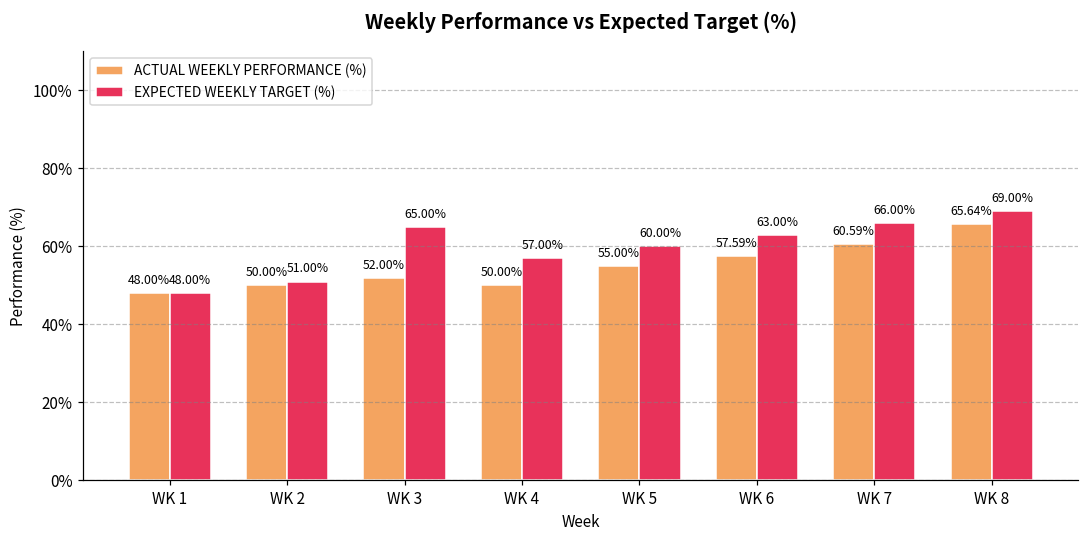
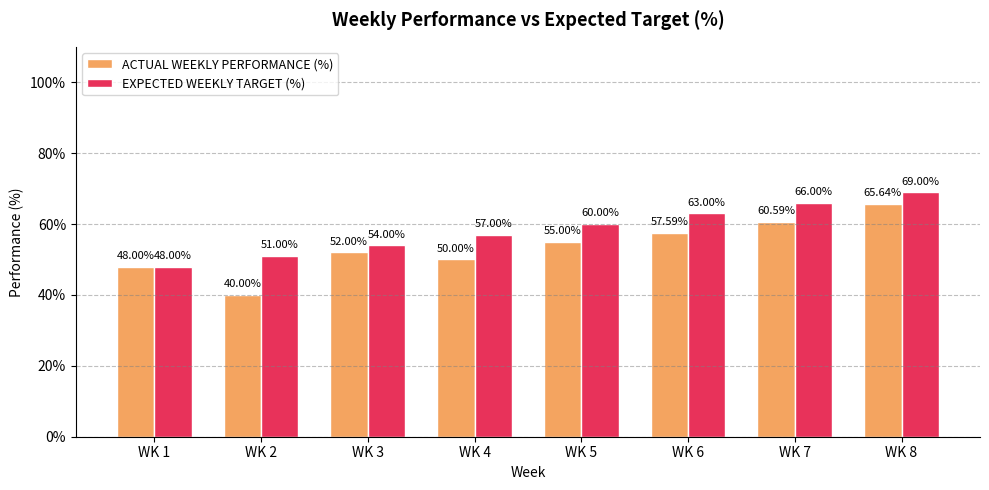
ACTUAL WEEKLY PERFORMANCE (%), WK 2: 50.00% -> 40.00%
EXPECTED WEEKLY TARGET (%), WK 3: 65.00% -> 54.00%
